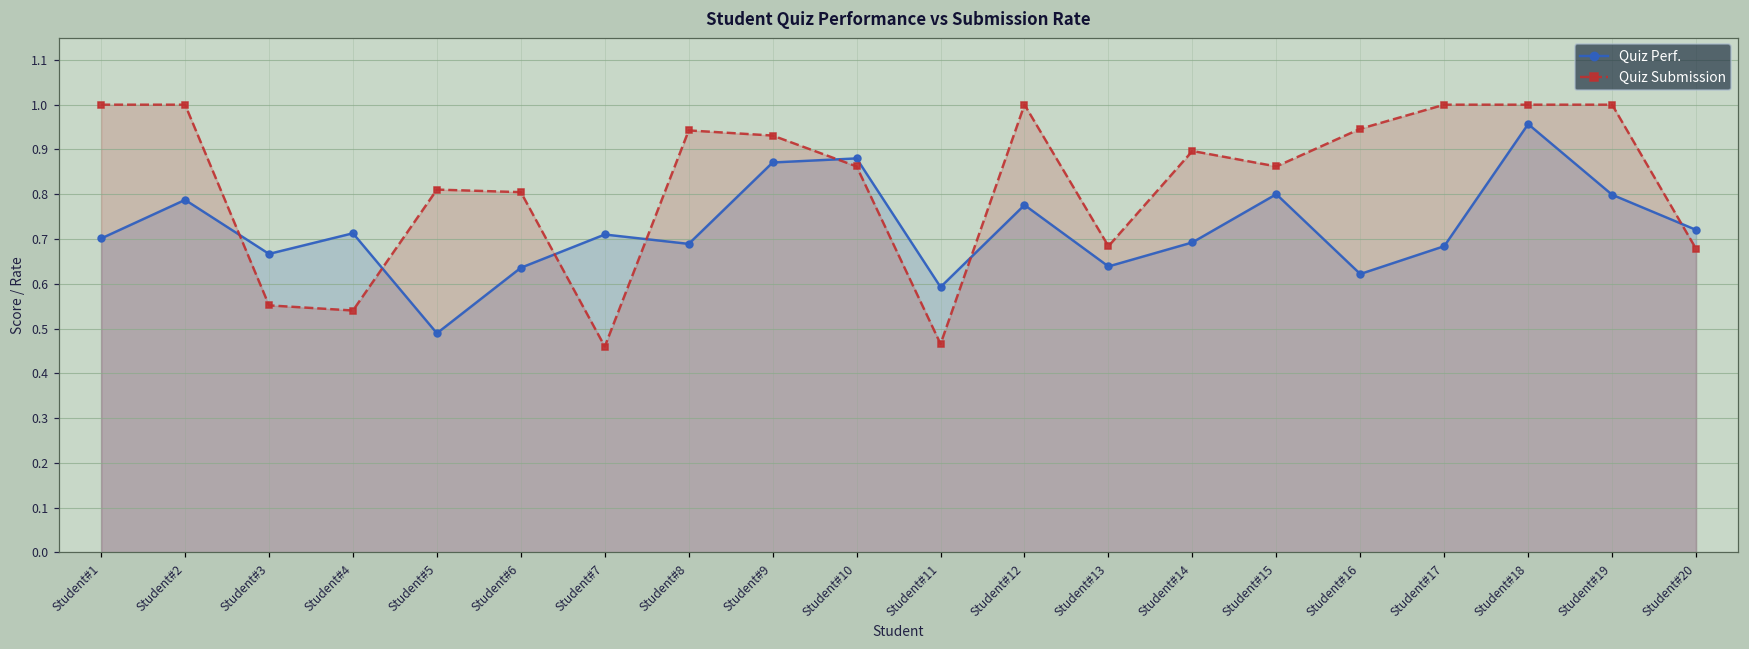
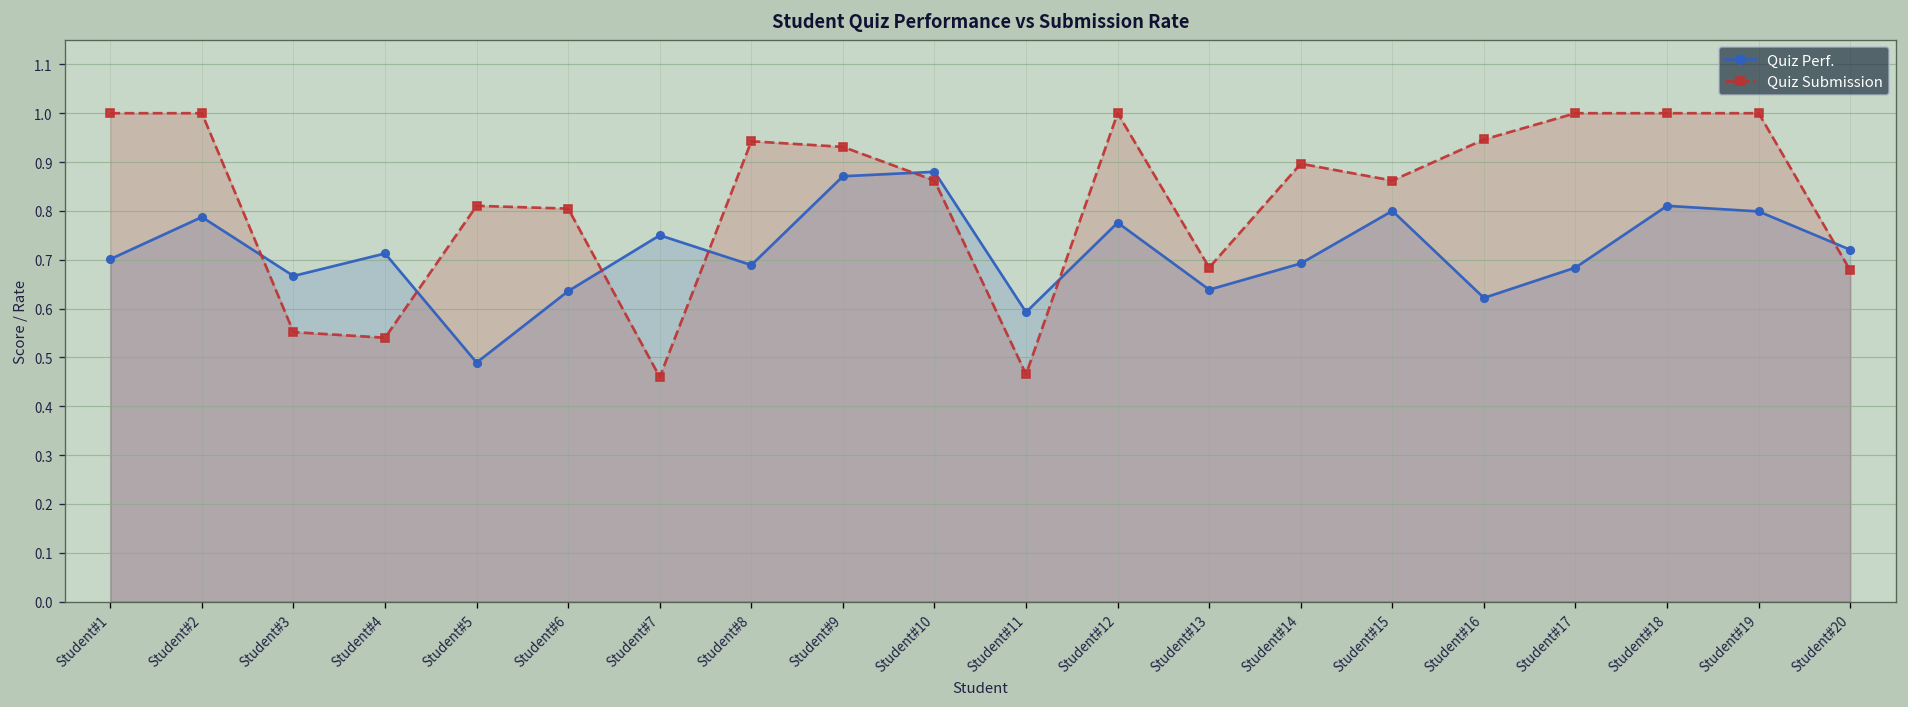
Quiz Perf., Student#7: 0.71 -> 0.75
Quiz Perf., Student#18: 0.96 -> 0.81
